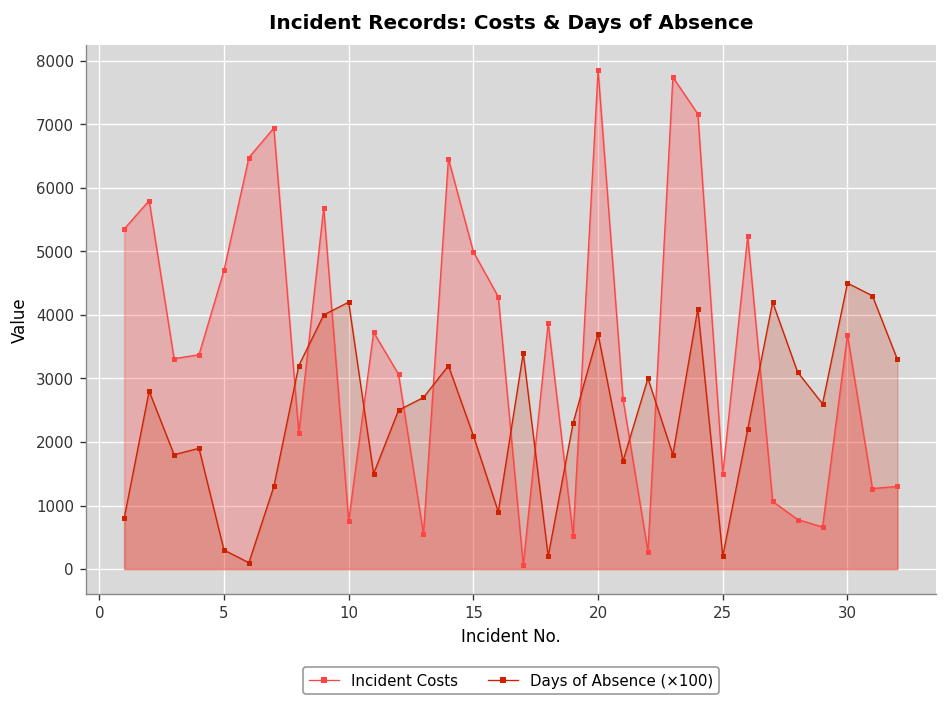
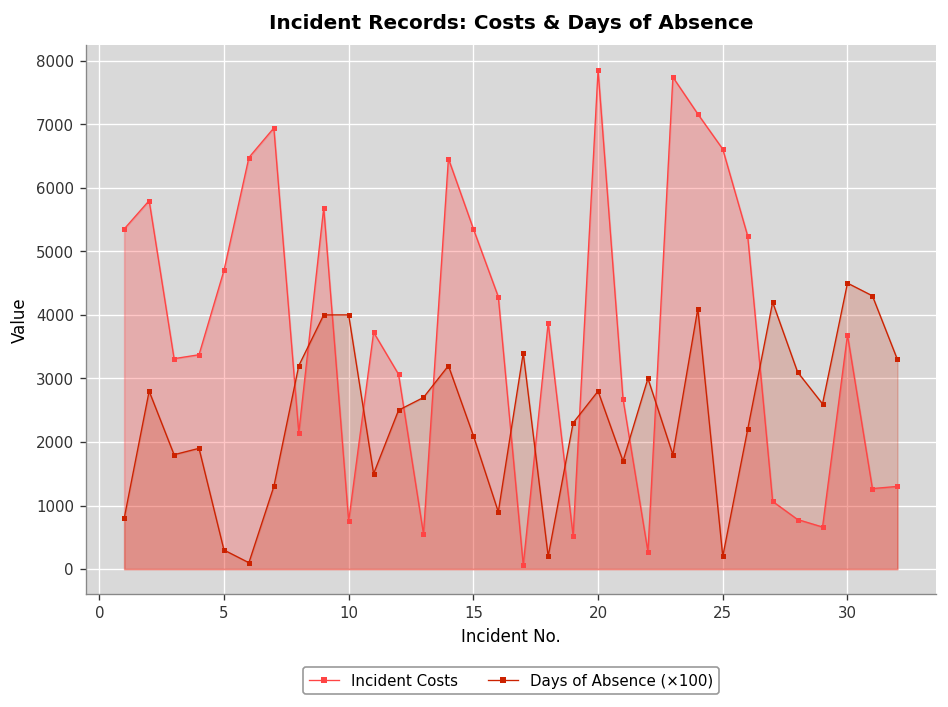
Days of Absence (×100), 10: 4200 -> 4000
Incident Costs, 15: 5000 -> 5400
Days of Absence (×100), 20: 3700 -> 2800
Incident Costs, 25: 1500 -> 6600
